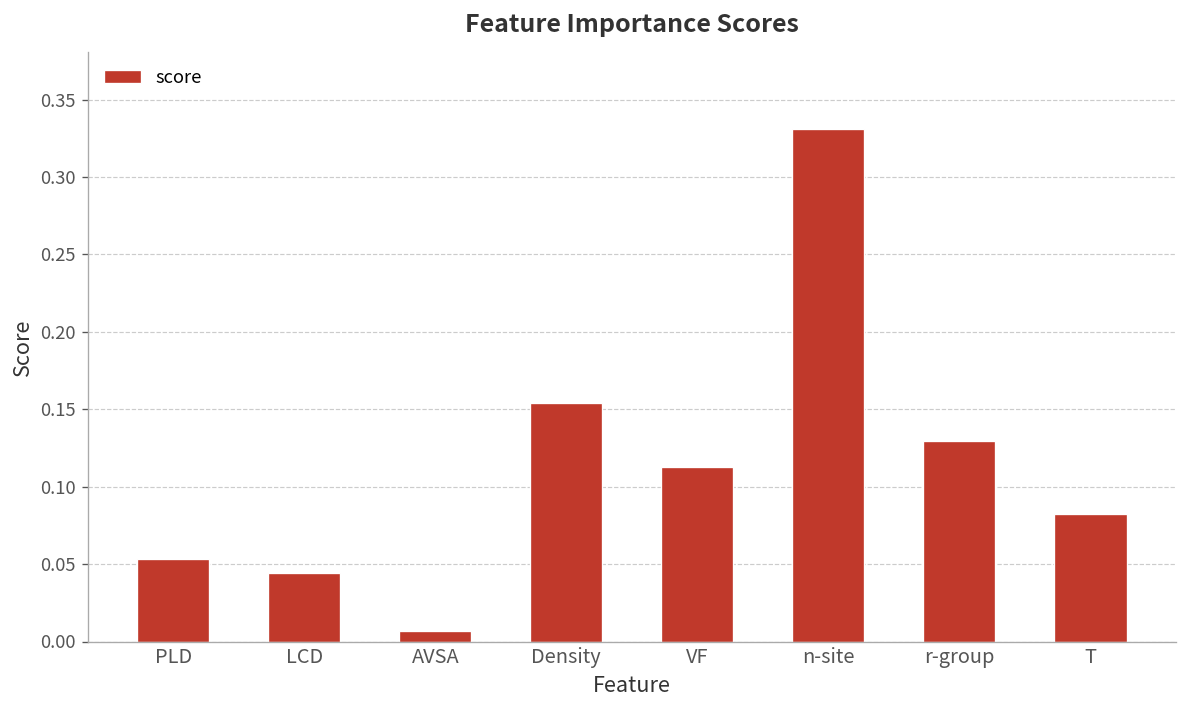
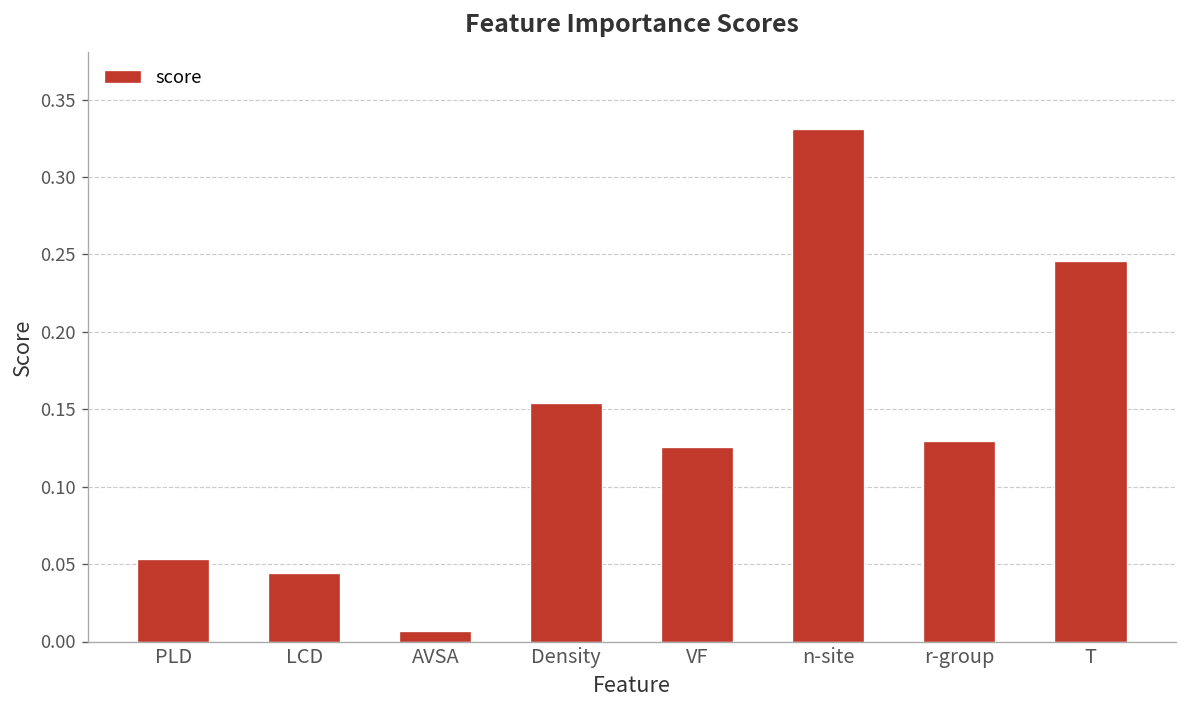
VF: 0.113 -> 0.126
T: 0.082 -> 0.246
